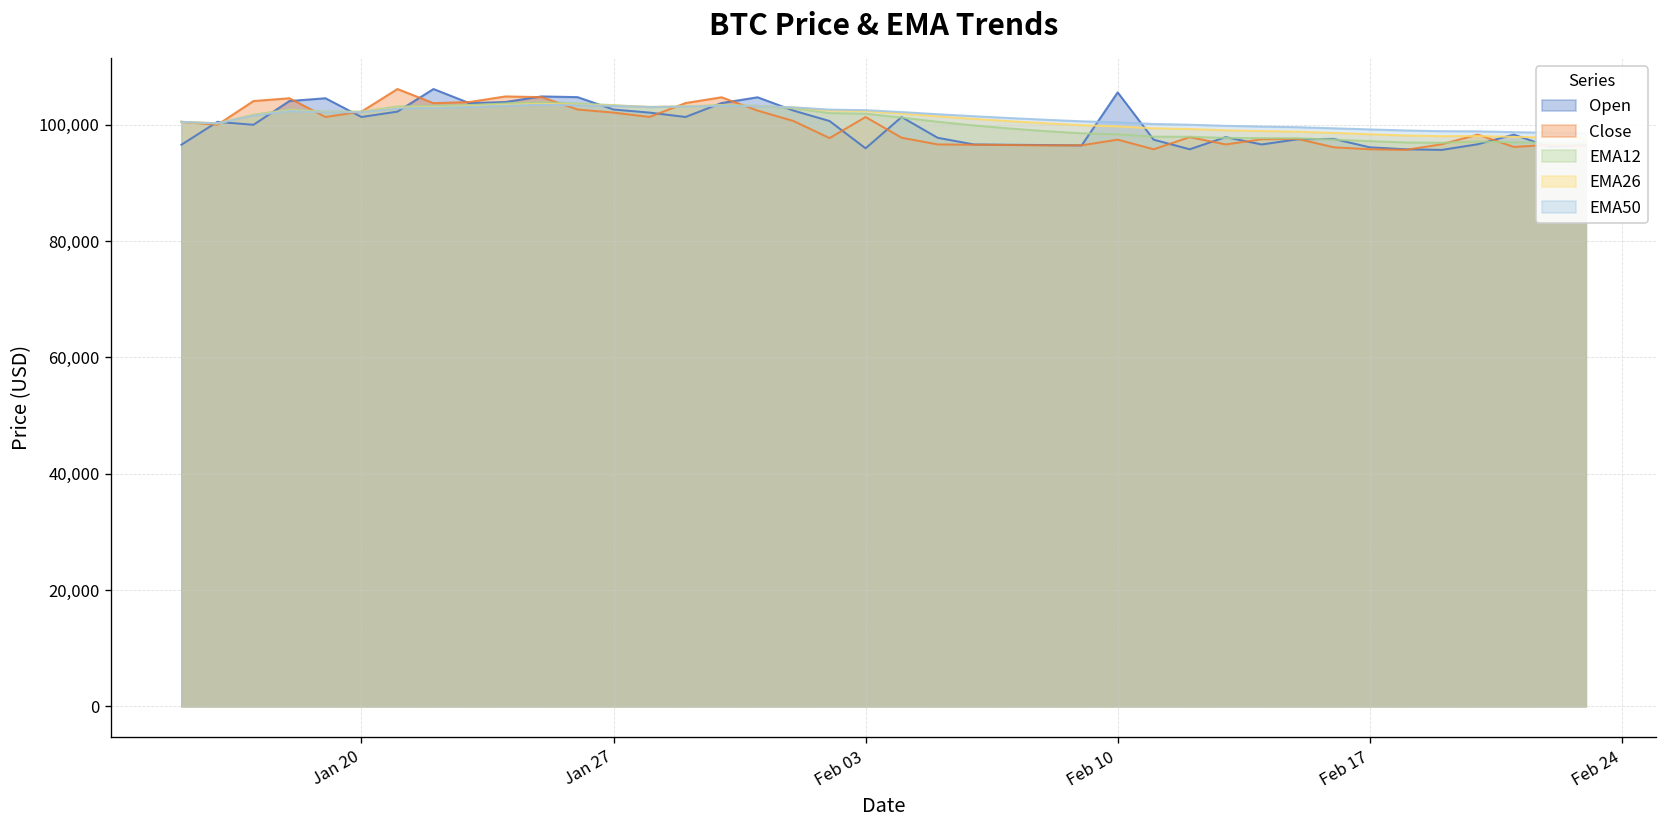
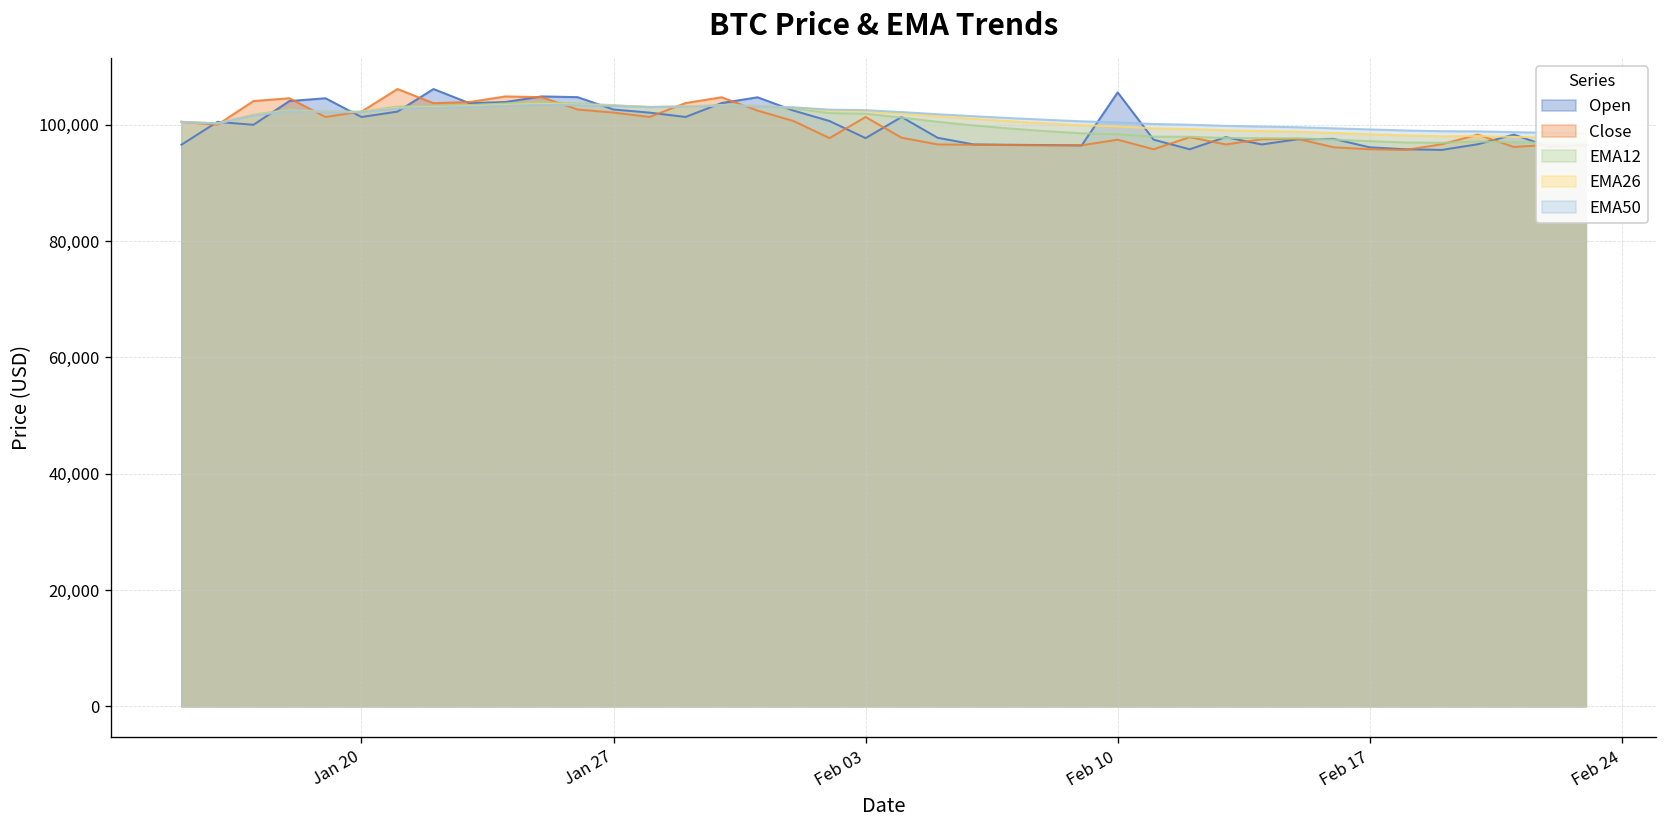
Open, Feb 03: 96,000 -> 98,000
